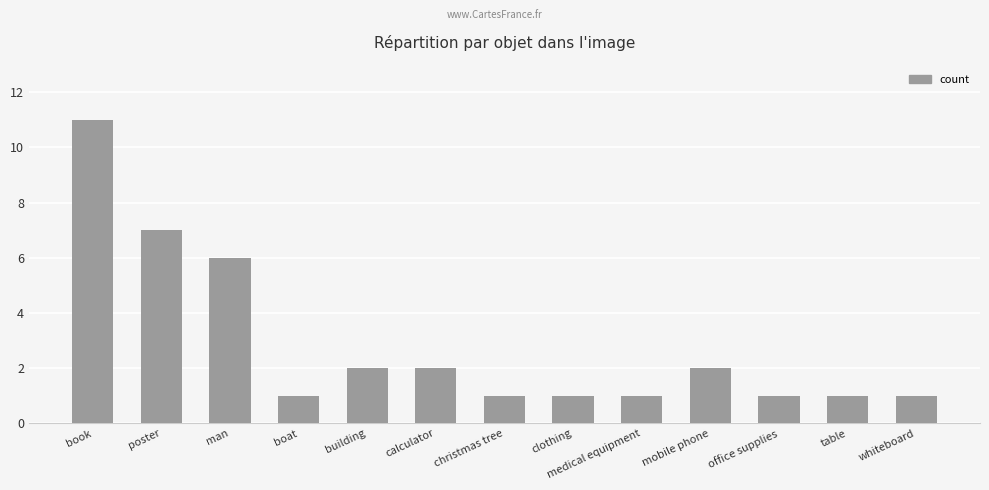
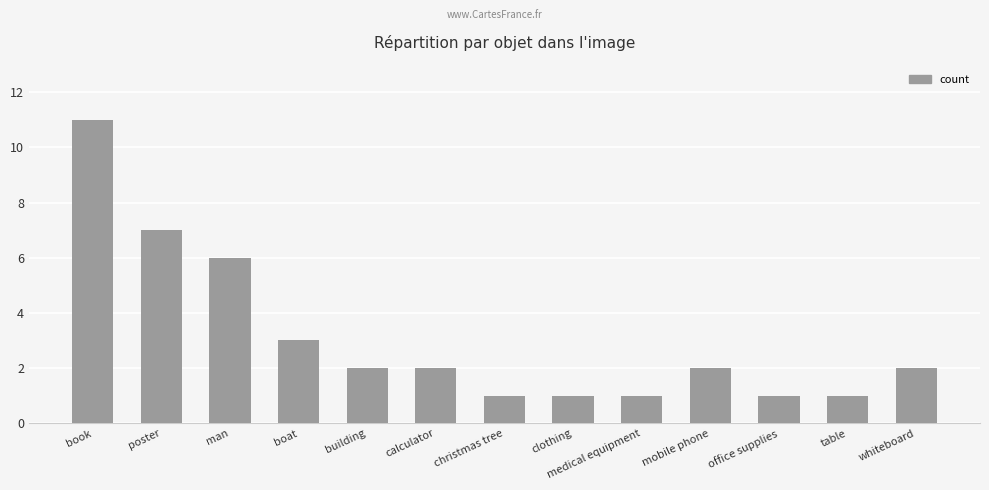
boat: 1 -> 3
whiteboard: 1 -> 2
